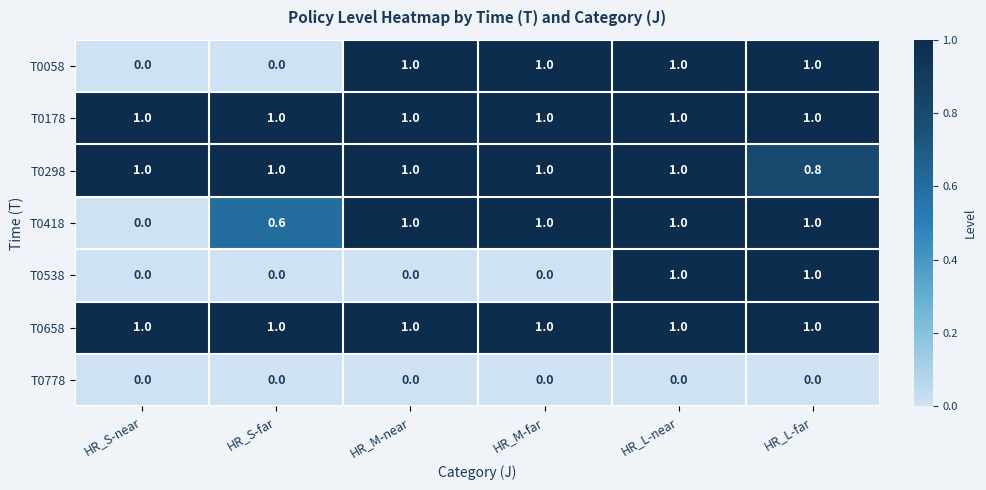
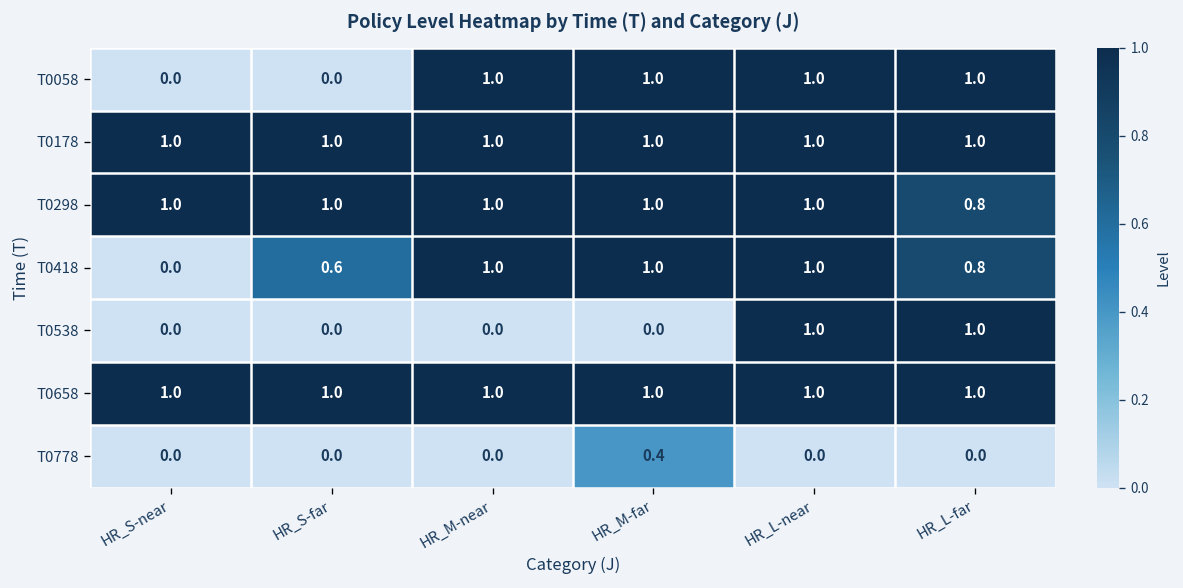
T0418, HR_L-far: 1.0 -> 0.8
T0778, HR_M-far: 0.0 -> 0.4
